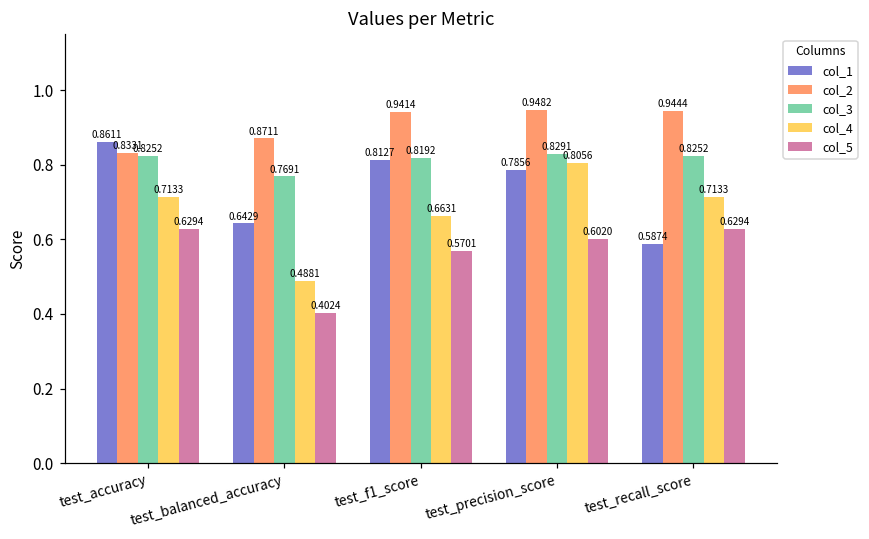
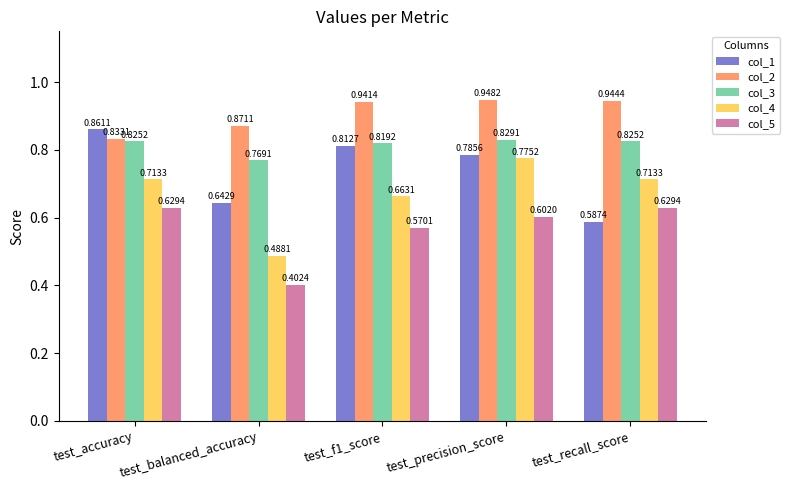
col_4, test_precision_score: 0.8056 -> 0.7752
